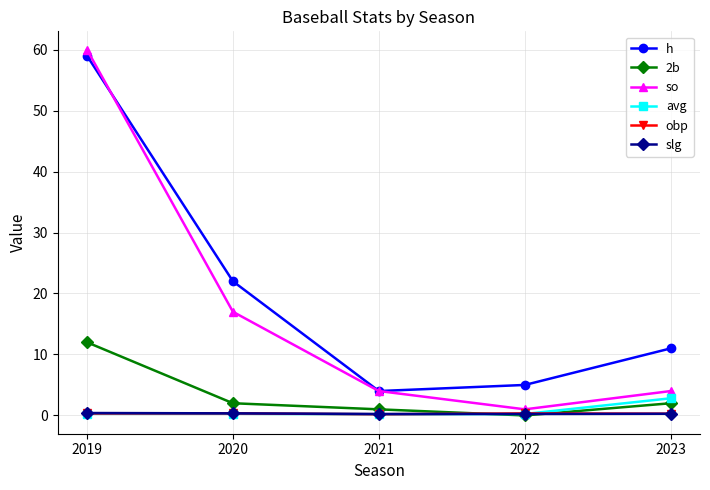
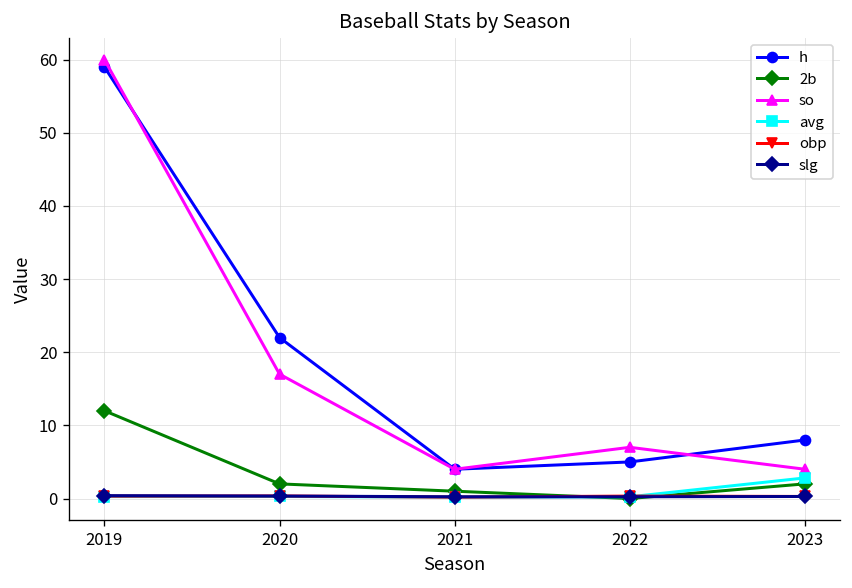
so, 2022: 1 -> 7
h, 2023: 11 -> 8
